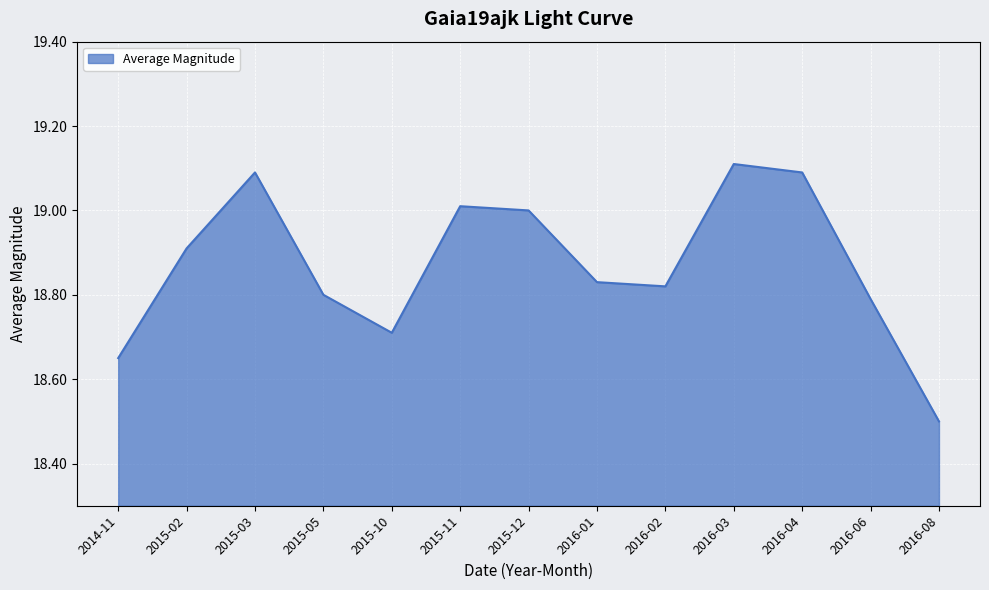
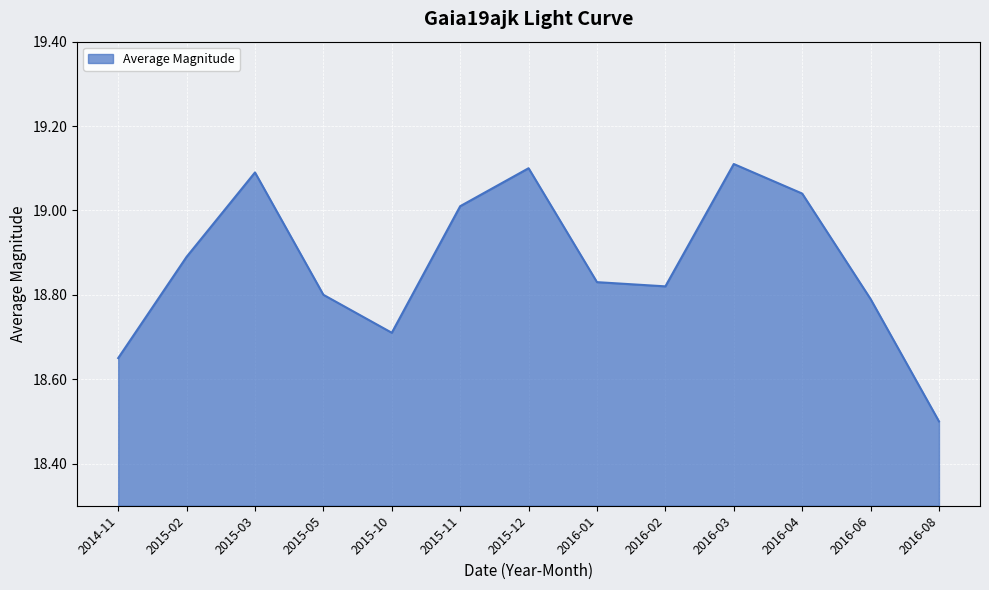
2015-02: 18.91 -> 18.89
2015-12: 19.0 -> 19.1
2016-04: 19.09 -> 19.04
